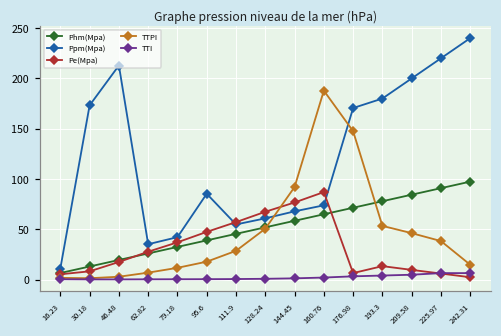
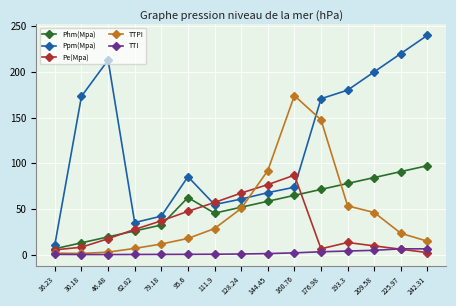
Phm(Mpa), 95.6: 40 -> 60
TTPI, 160.76: 190 -> 170
TTPI, 225.97: 40 -> 20
